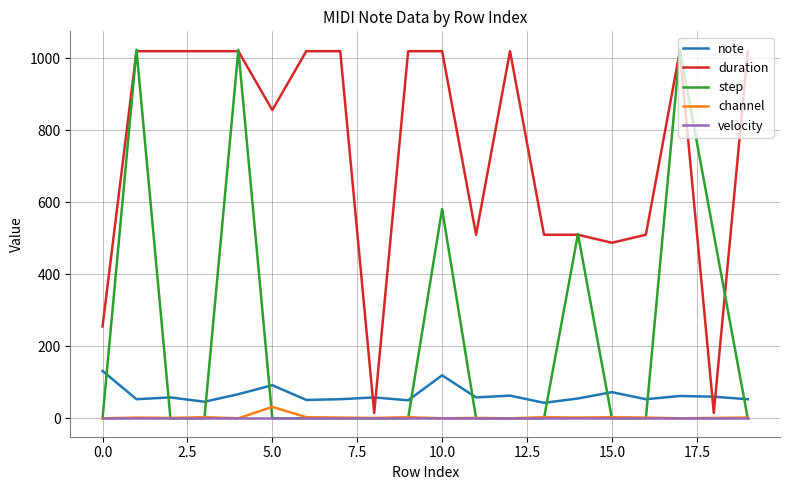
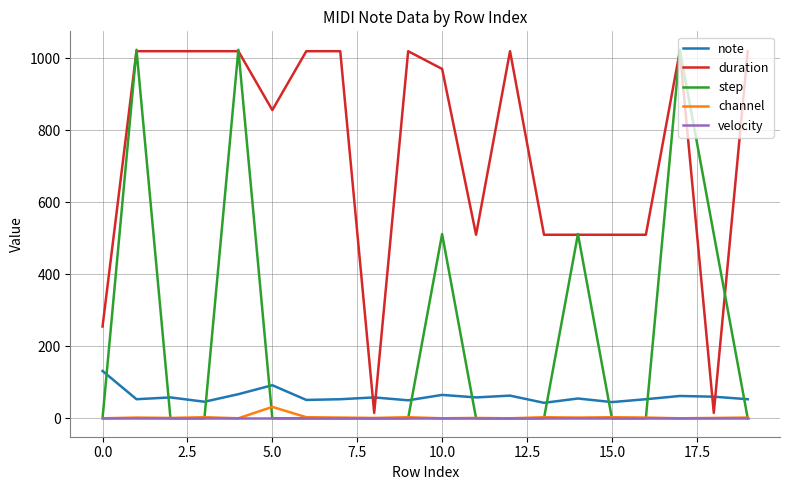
note, 10.0: 120 -> 70
duration, 10.0: 1020 -> 970
step, 10.0: 580 -> 510
note, 15.0: 70 -> 50
duration, 15.0: 490 -> 510
